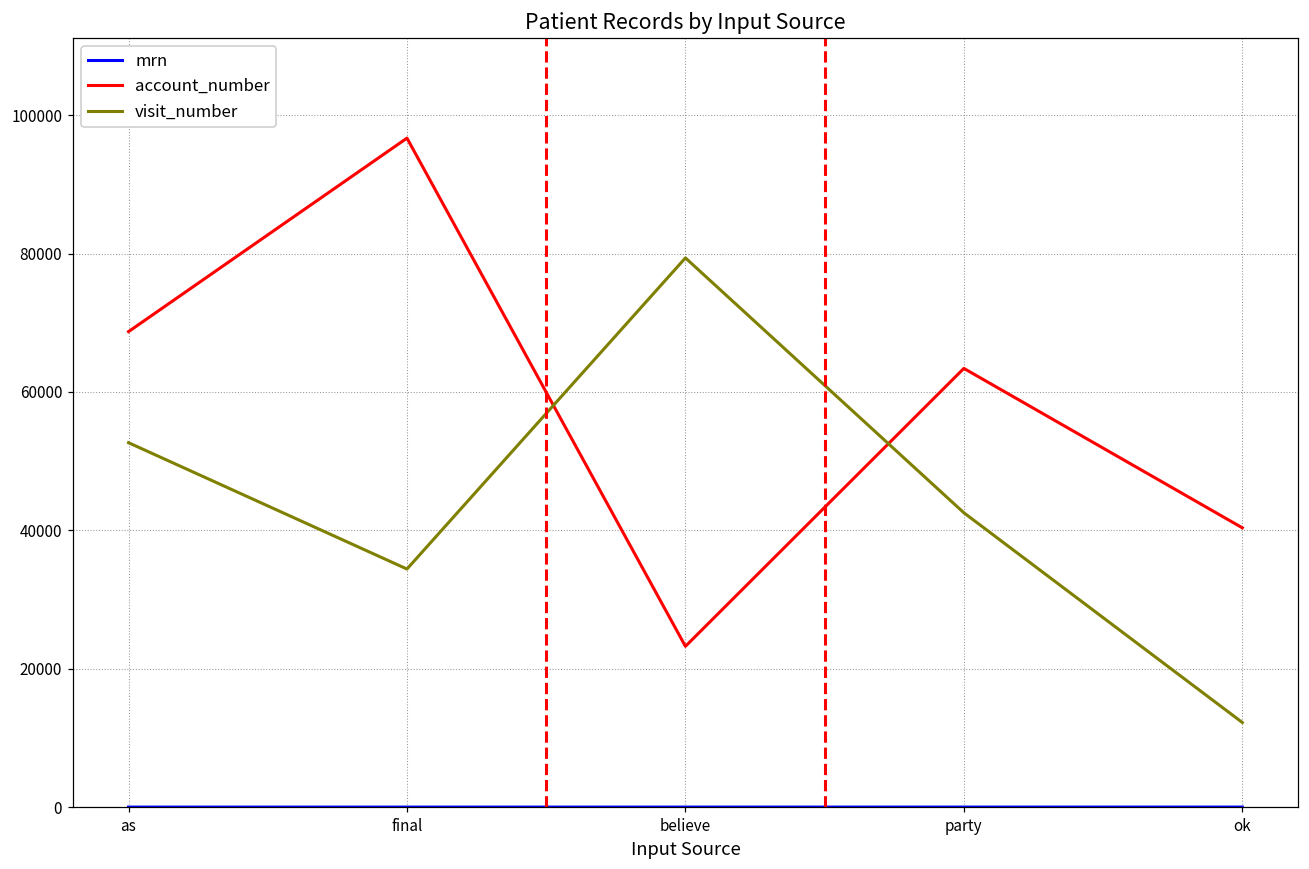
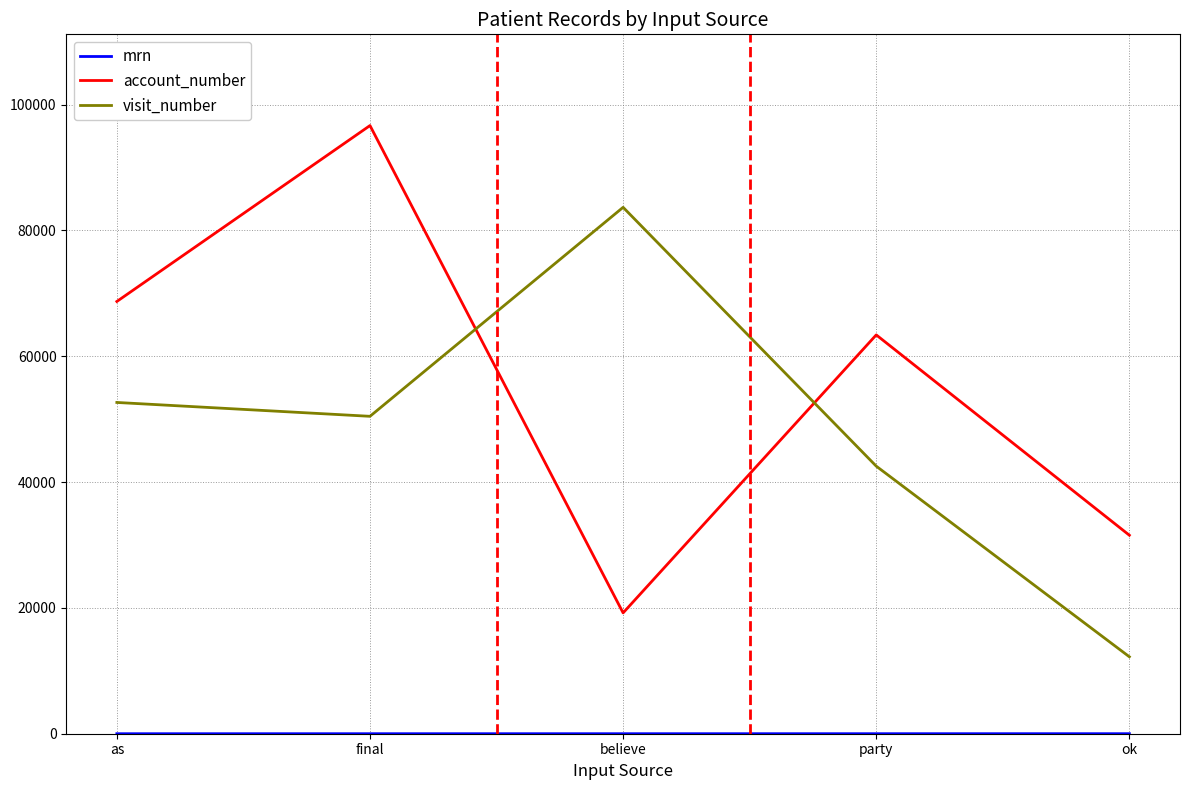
visit_number, final: 34000 -> 50000
account_number, believe: 23000 -> 19000
visit_number, believe: 79000 -> 84000
account_number, ok: 40000 -> 32000
